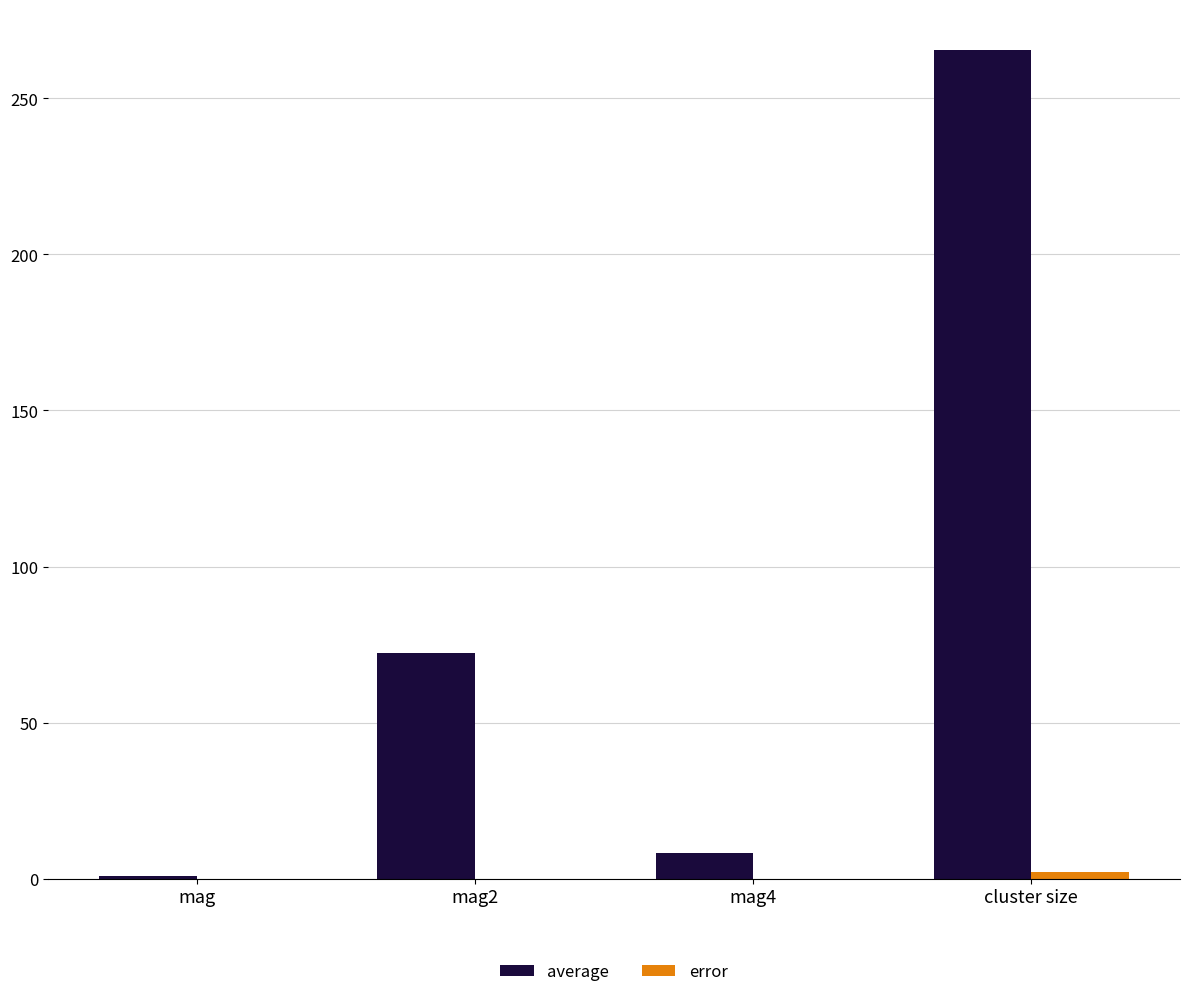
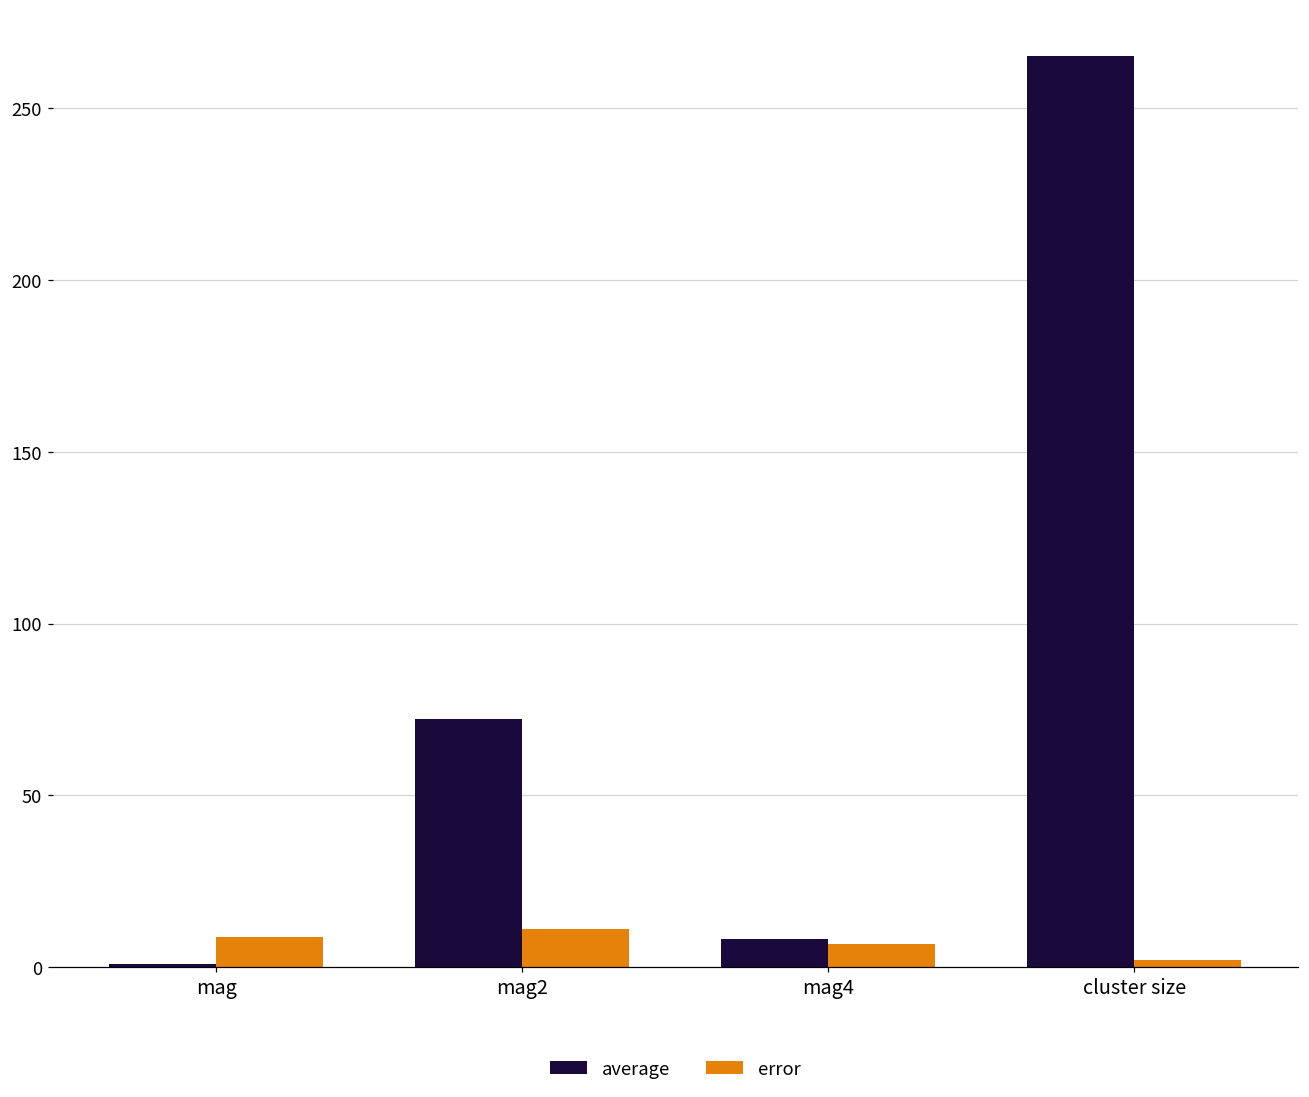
error, mag: 0 -> 9
error, mag2: 0 -> 11
error, mag4: 0 -> 7
